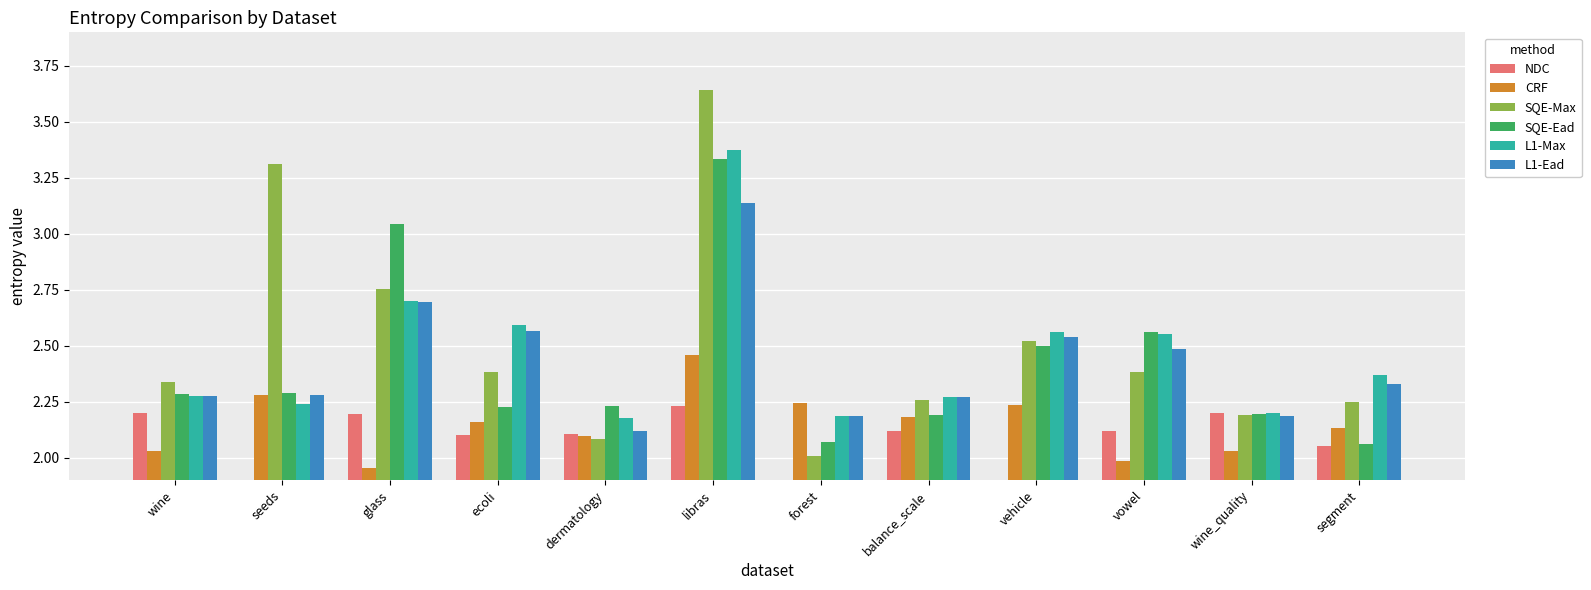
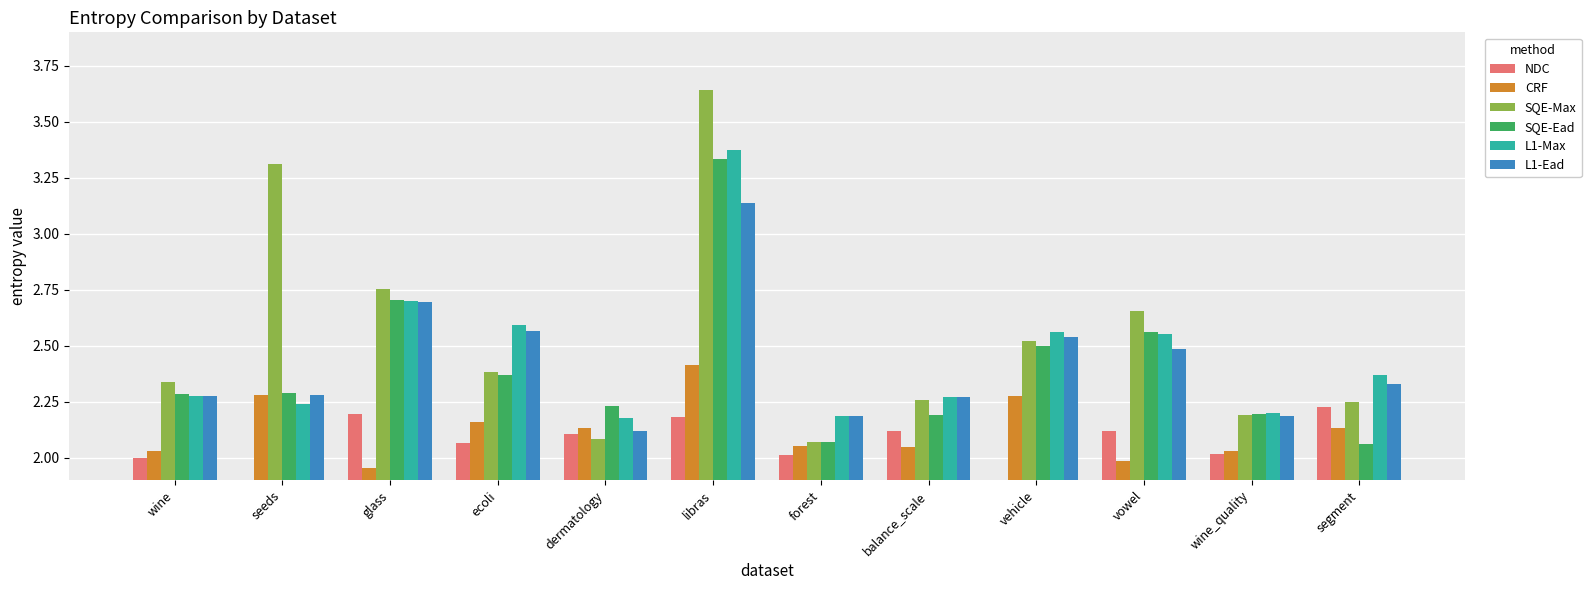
NDC, wine: 2.2 -> 2.0
SQE-Ead, glass: 3.04 -> 2.70
NDC, ecoli: 2.10 -> 2.06
SQE-Ead, ecoli: 2.23 -> 2.37
CRF, dermatology: 2.10 -> 2.13
NDC, libras: 2.23 -> 2.18
CRF, libras: 2.46 -> 2.41
NDC, forest: 1.89 -> 2.01
CRF, forest: 2.24 -> 2.05
SQE-Max, forest: 2.01 -> 2.07
CRF, balance_scale: 2.18 -> 2.05
CRF, vehicle: 2.24 -> 2.27
SQE-Max, vowel: 2.38 -> 2.66
NDC, wine_quality: 2.20 -> 2.02
NDC, segment: 2.05 -> 2.23
